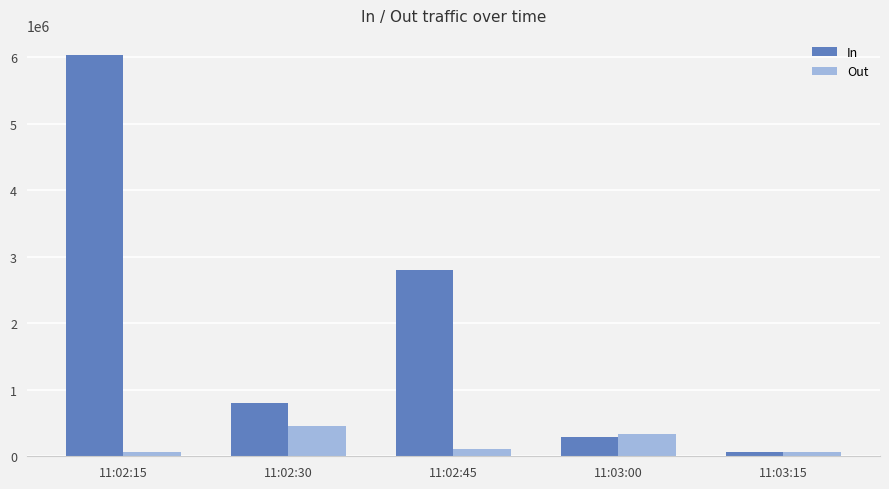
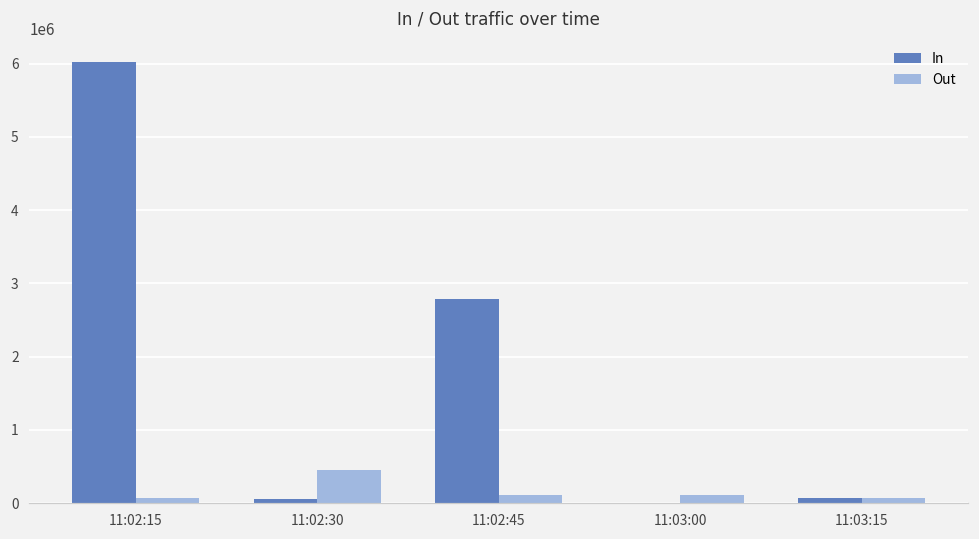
In, 11:02:30: 800000 -> 100000
In, 11:03:00: 300000 -> 0
Out, 11:03:00: 300000 -> 100000
